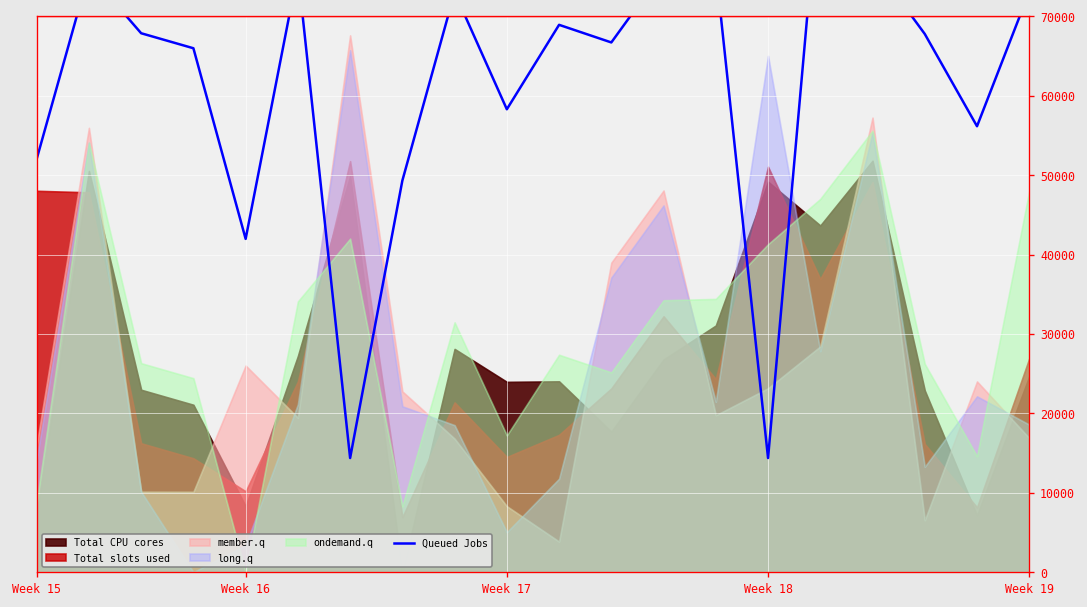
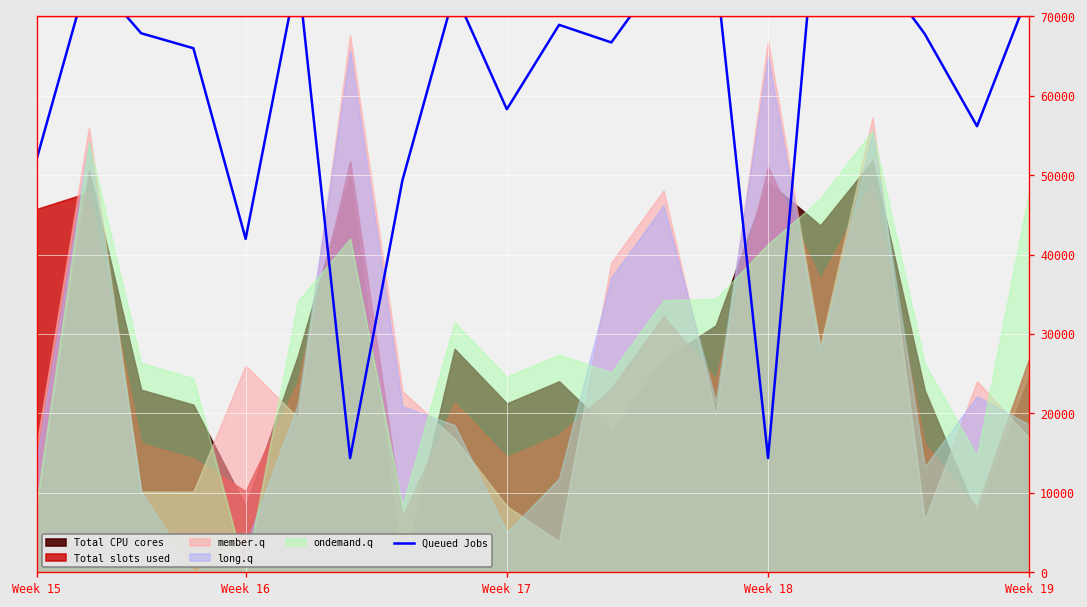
Total slots used, Week 15: 48000 -> 46000
Total CPU cores, Week 17: 24000 -> 21000
ondemand.q, Week 17: 17000 -> 25000
member.q, Week 18: 23000 -> 67000
